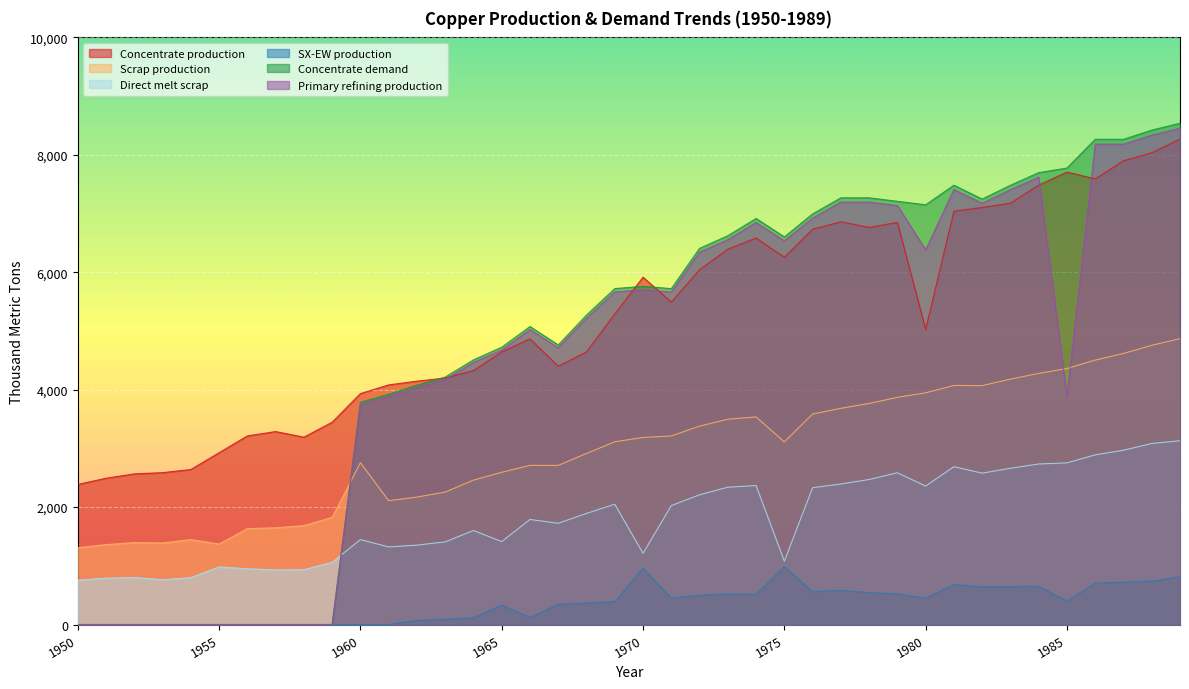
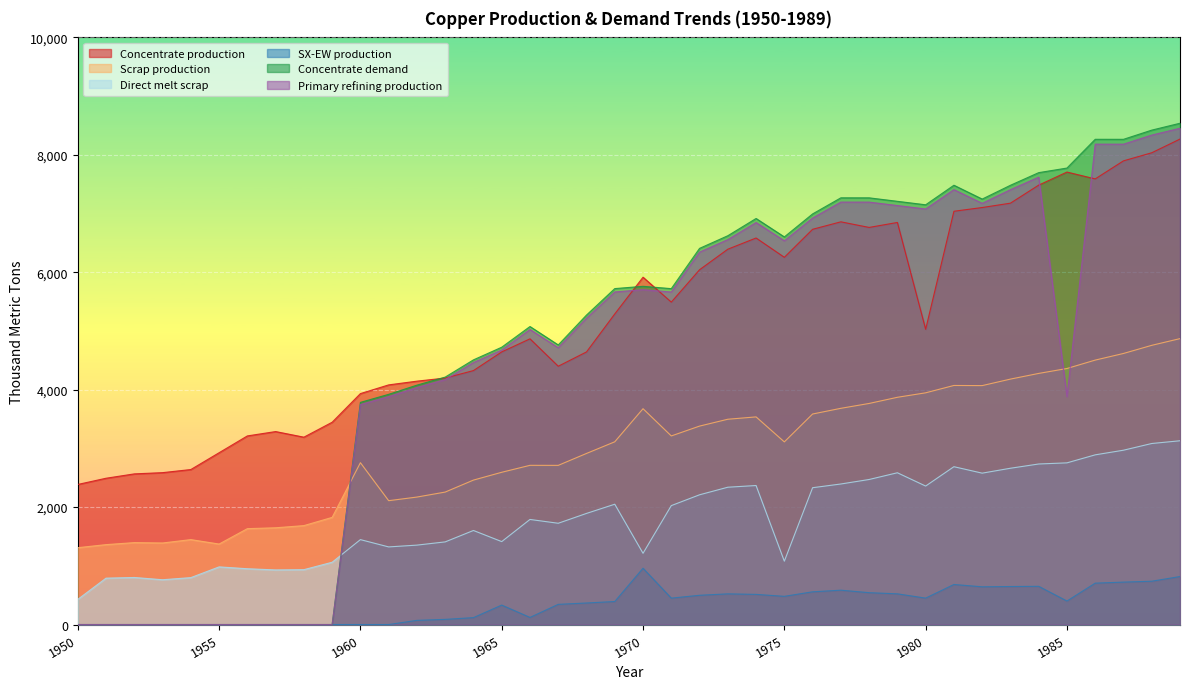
Direct melt scrap, 1950: 800 -> 400
Scrap production, 1970: 3,200 -> 3,700
SX-EW production, 1975: 1,000 -> 500
Primary refining production, 1980: 6,400 -> 7,100
